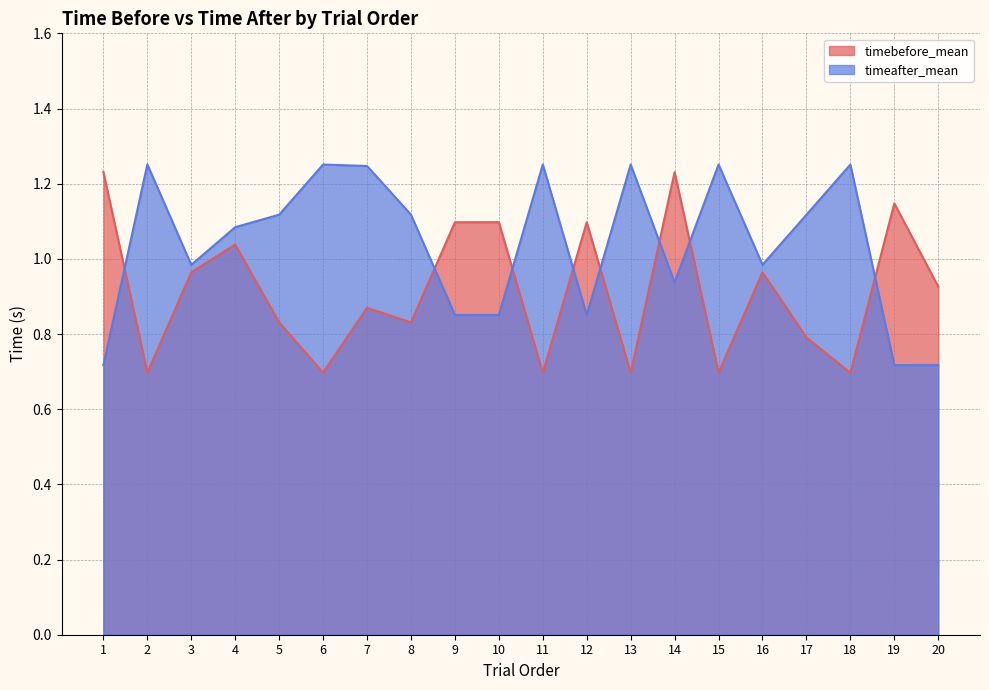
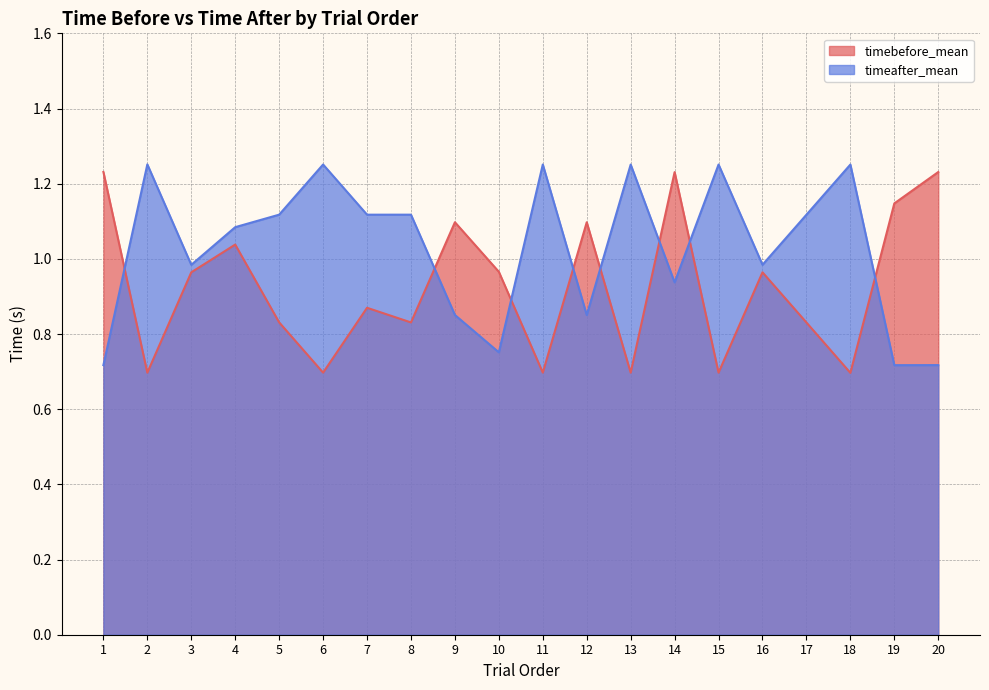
timeafter_mean, 7: 1.25 -> 1.12
timebefore_mean, 10: 1.10 -> 0.97
timeafter_mean, 10: 0.85 -> 0.75
timebefore_mean, 17: 0.79 -> 0.83
timebefore_mean, 20: 0.93 -> 1.23
